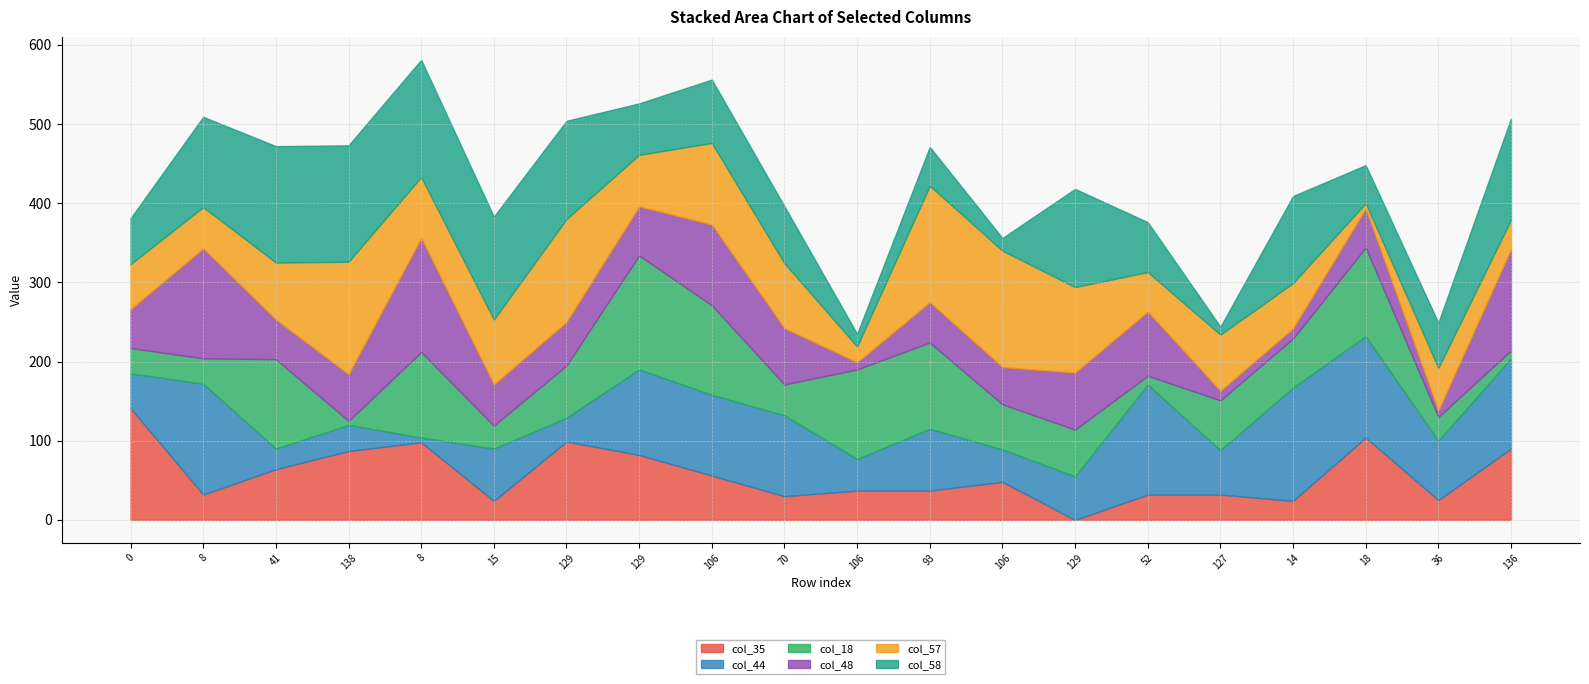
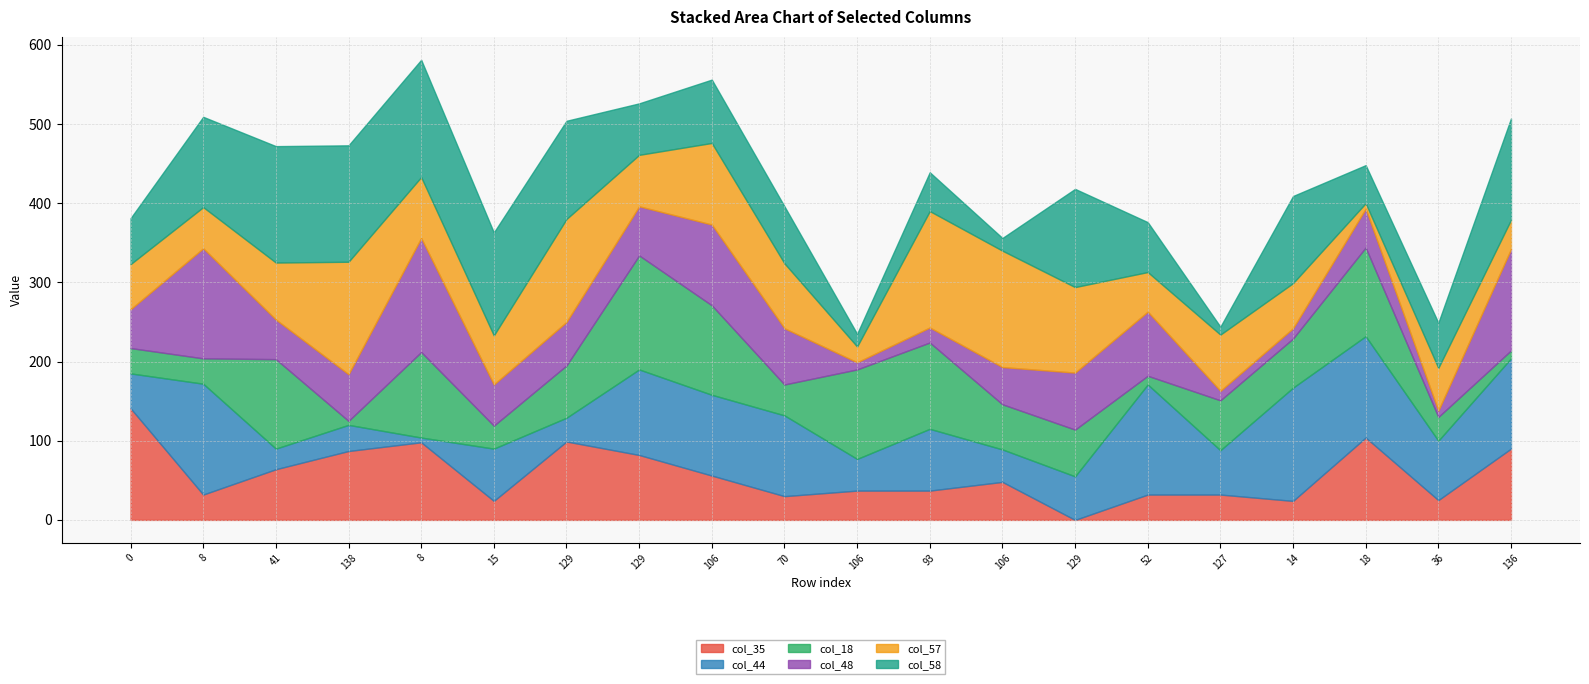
col_57, 15: 80 -> 60
col_48, 93: 50 -> 20
